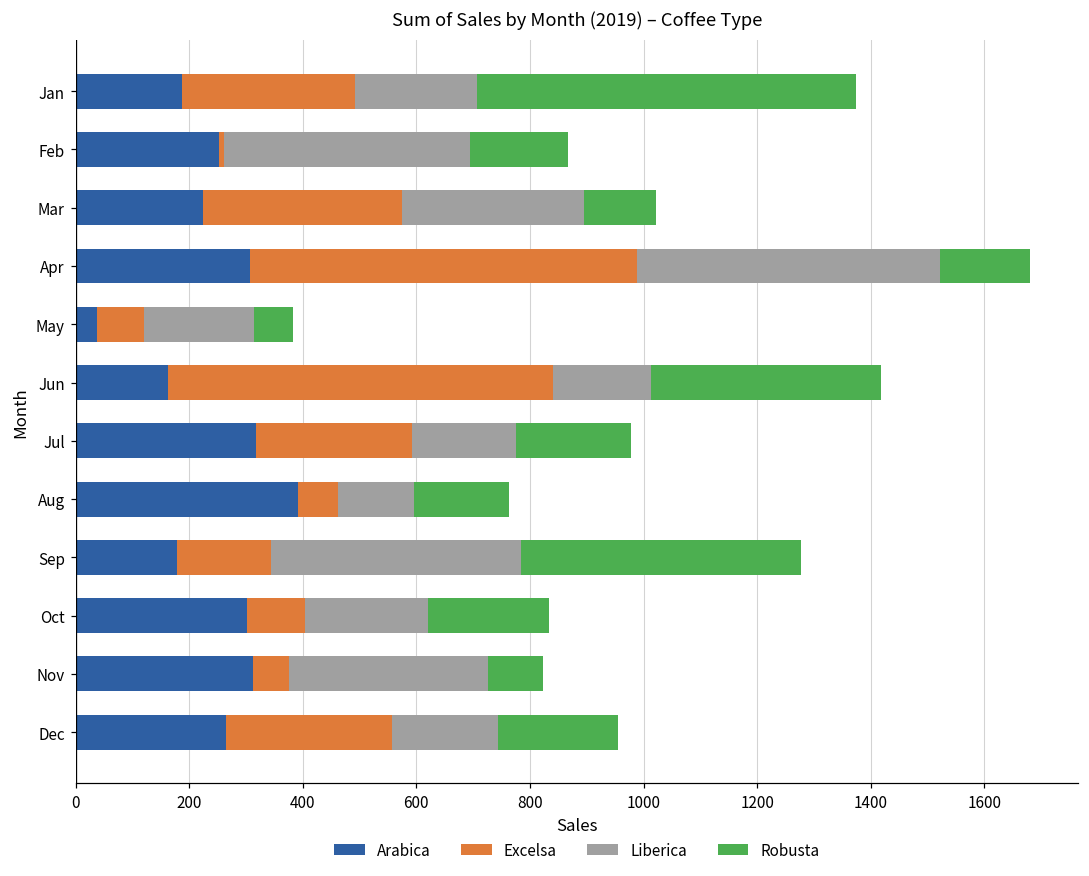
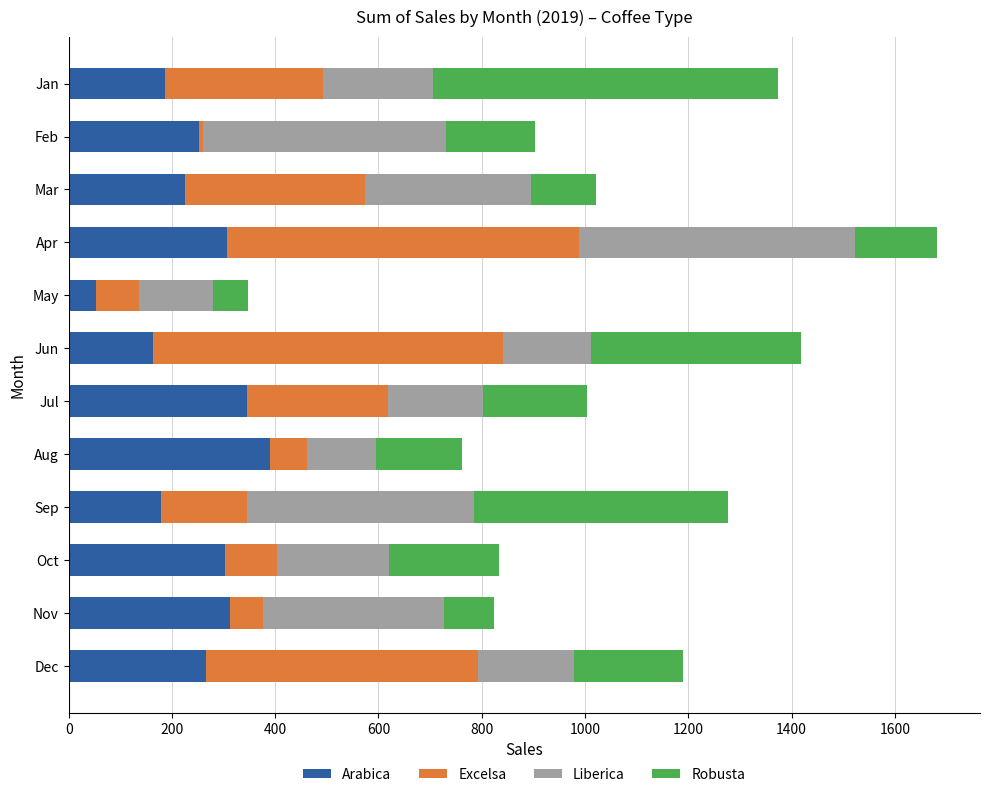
Liberica, Feb: 430 -> 470
Arabica, May: 40 -> 50
Liberica, May: 190 -> 140
Arabica, Jul: 320 -> 350
Excelsa, Dec: 290 -> 530
